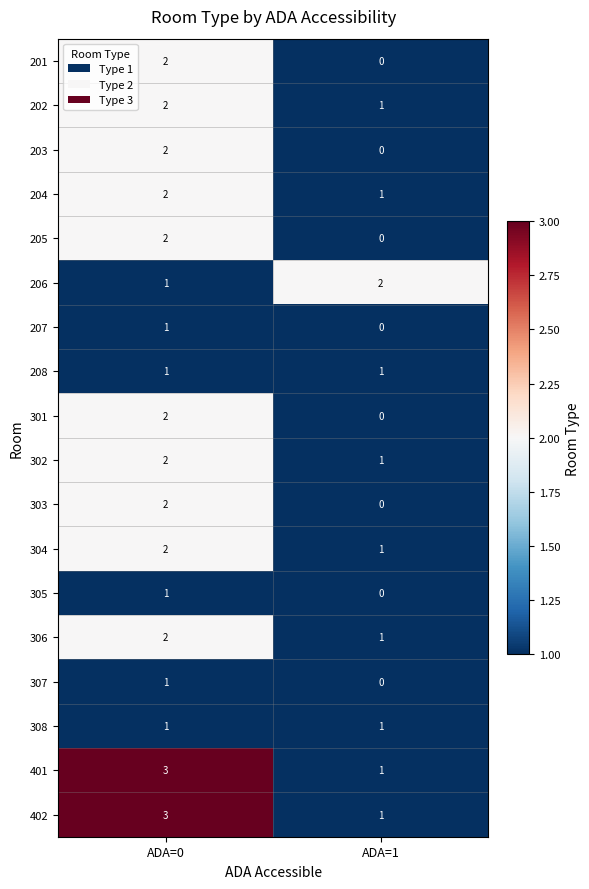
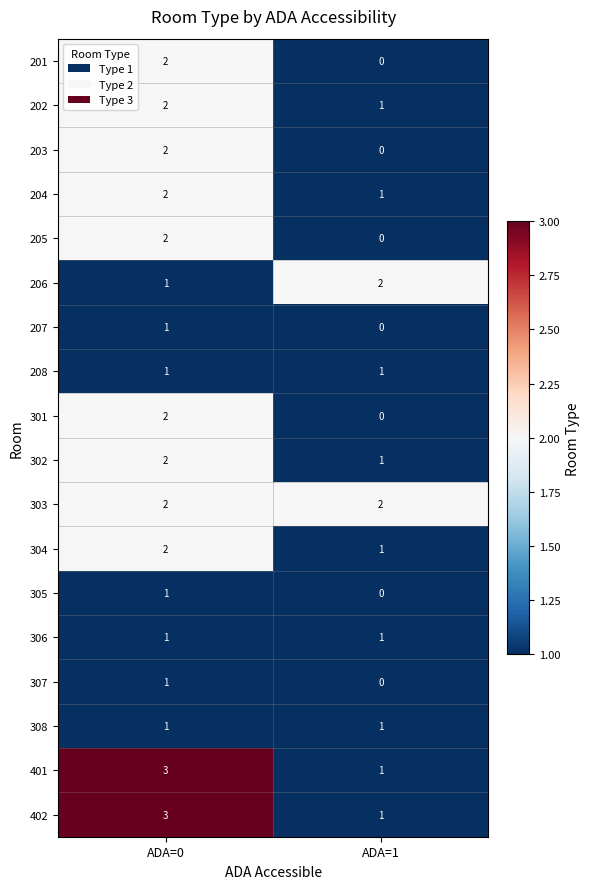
303, ADA=1: 0 -> 2
306, ADA=0: 2 -> 1
